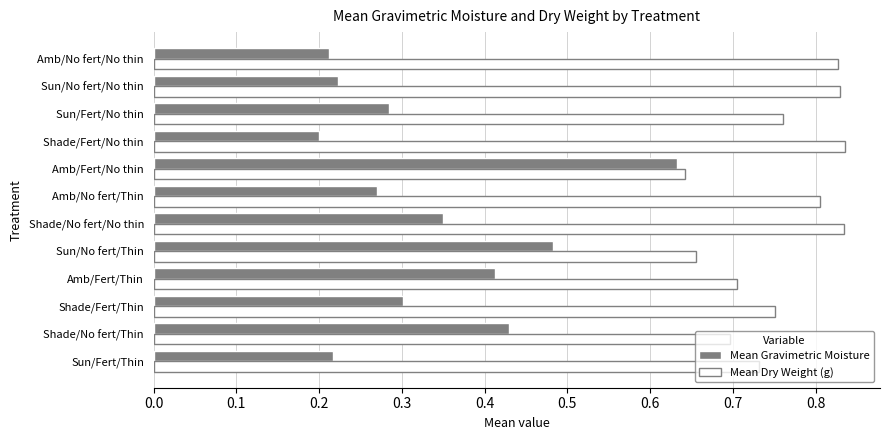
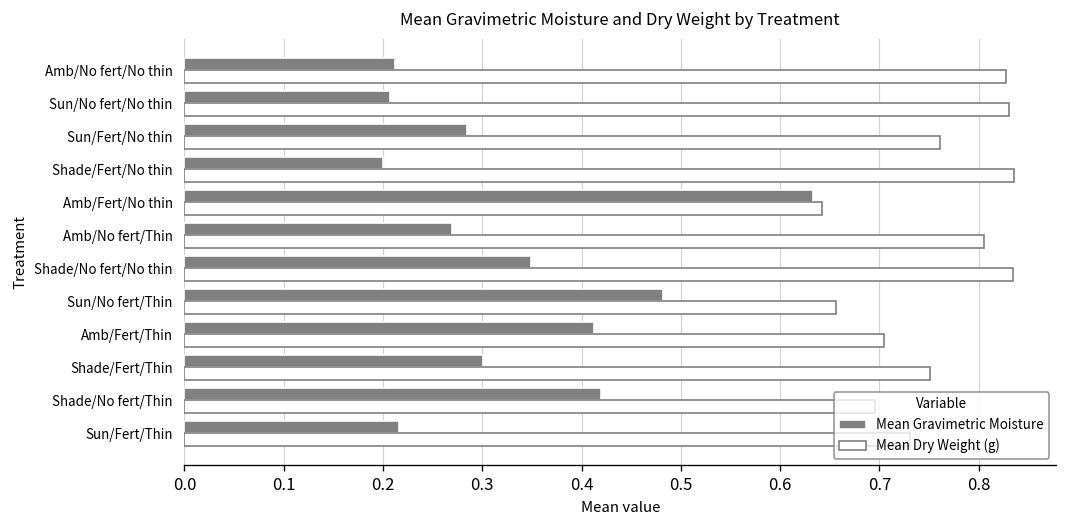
Mean Gravimetric Moisture, Sun/No fert/No thin: 0.22 -> 0.21
Mean Gravimetric Moisture, Shade/No fert/Thin: 0.43 -> 0.42
